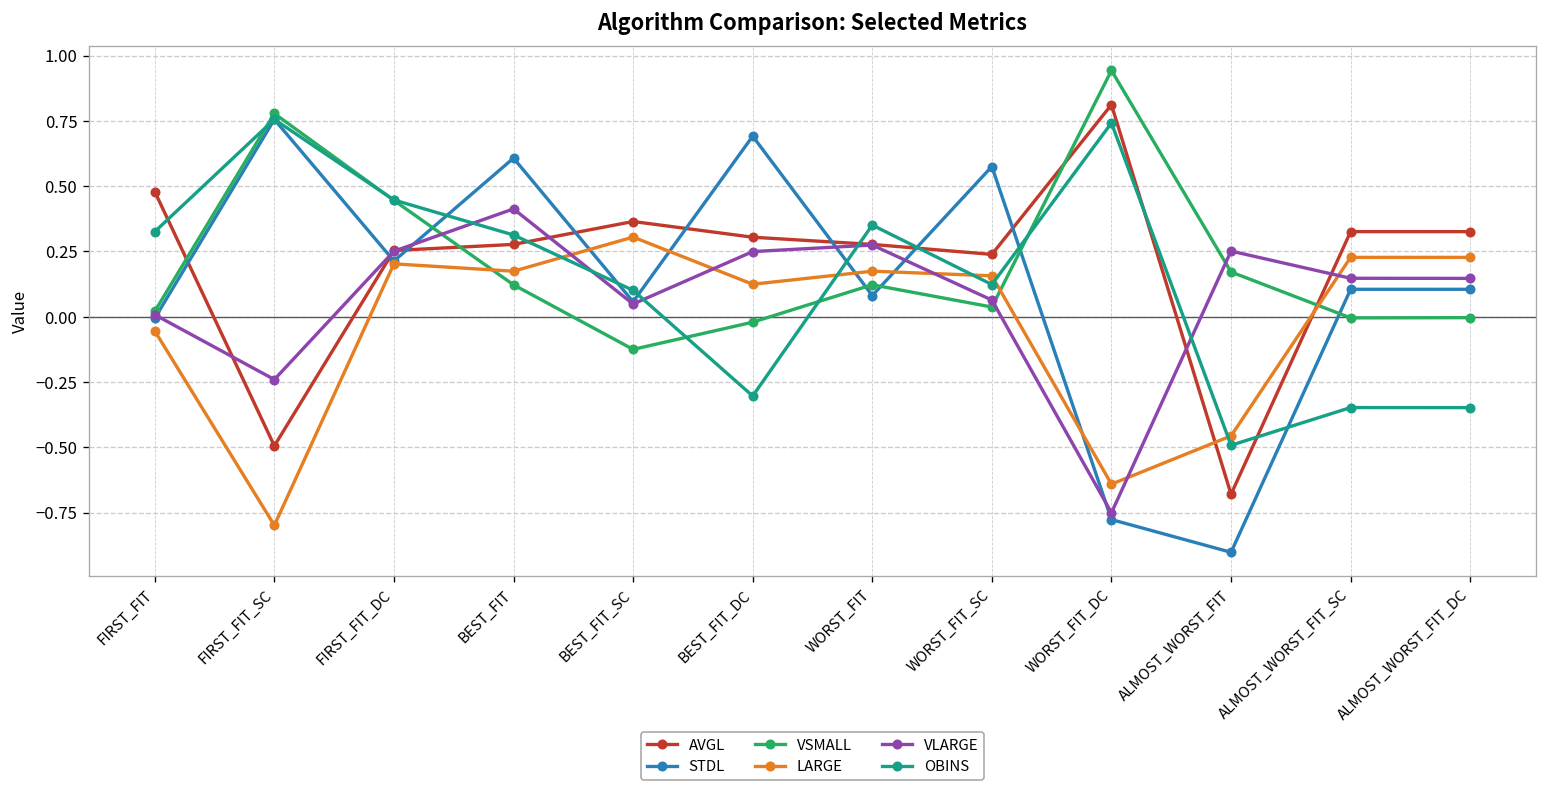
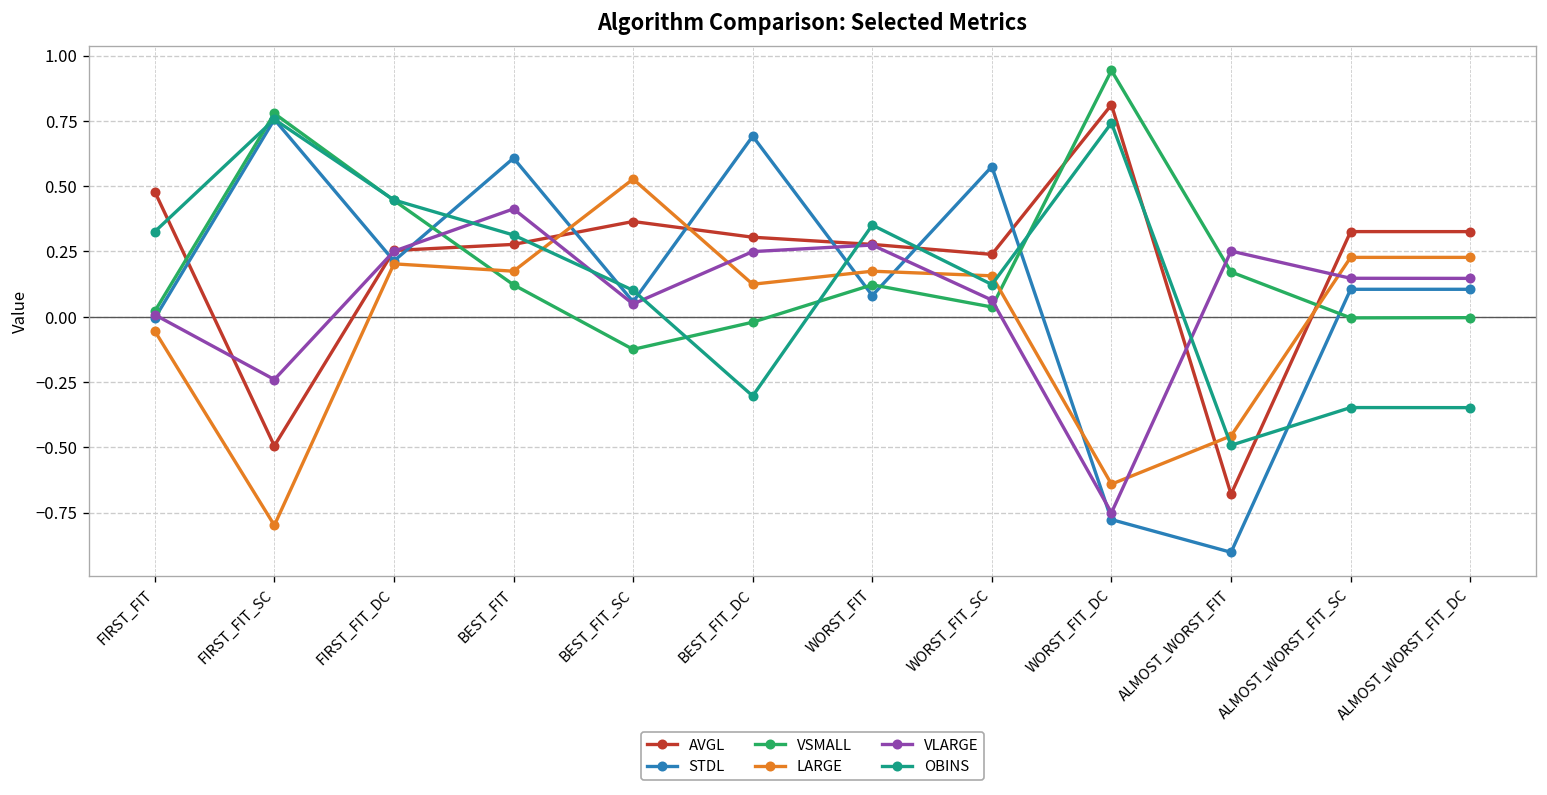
LARGE, BEST_FIT_SC: 0.31 -> 0.53
